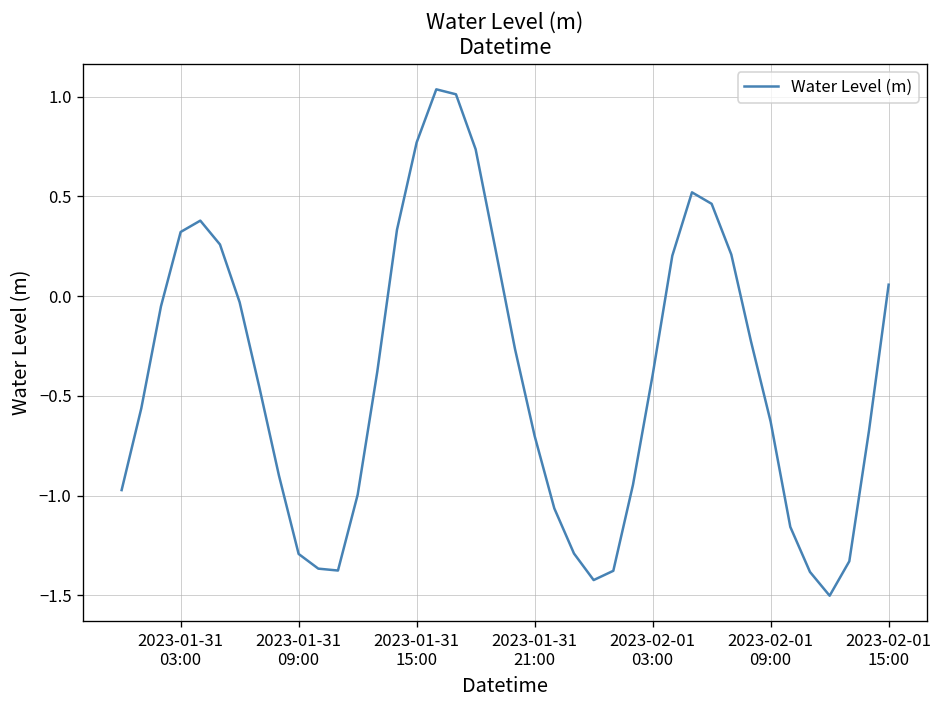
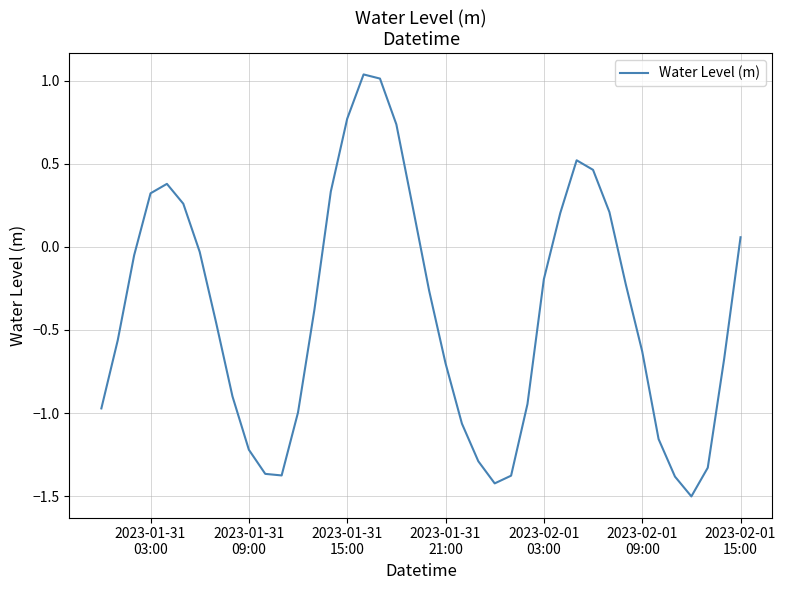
2023-01-31 09:00: -1.29 -> -1.22
2023-02-01 03:00: -0.40 -> -0.19
